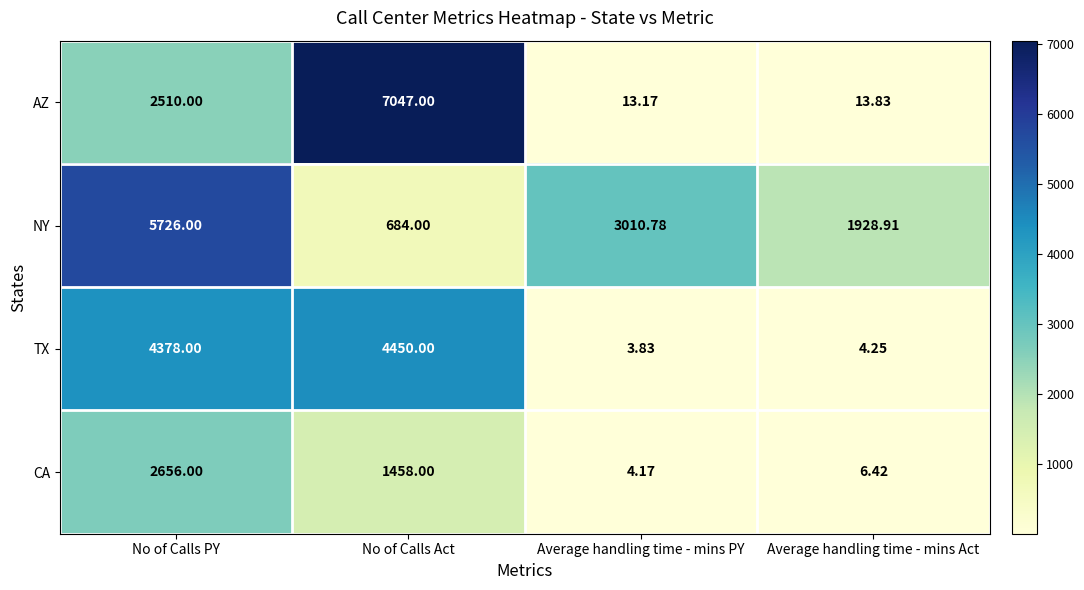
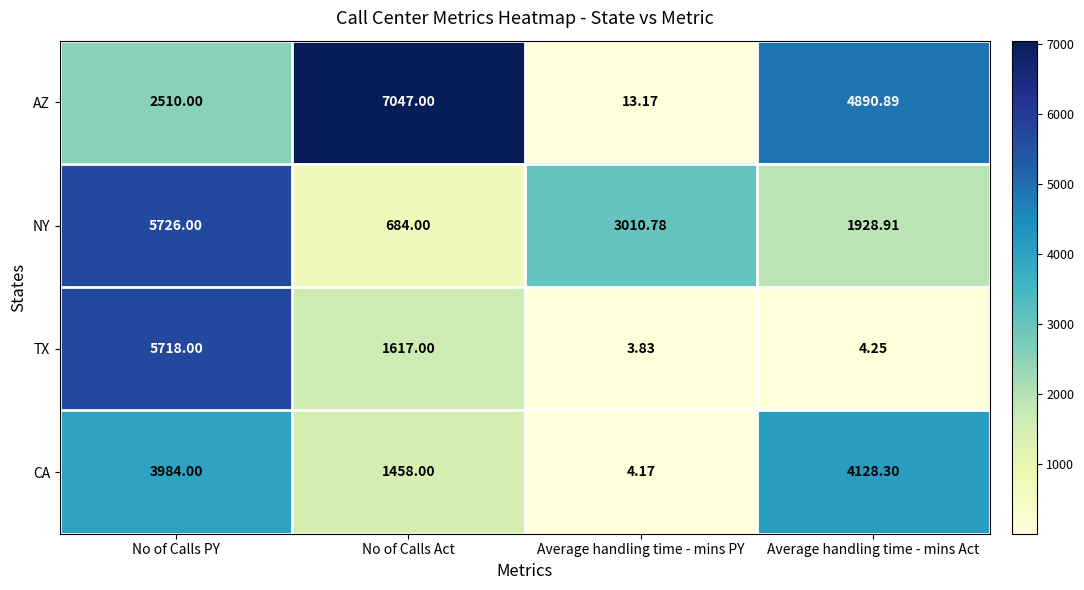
AZ, Average handling time - mins Act: 13.83 -> 4890.89
TX, No of Calls PY: 4378.00 -> 5718.00
TX, No of Calls Act: 4450.00 -> 1617.00
CA, No of Calls PY: 2656.00 -> 3984.00
CA, Average handling time - mins Act: 6.42 -> 4128.30
